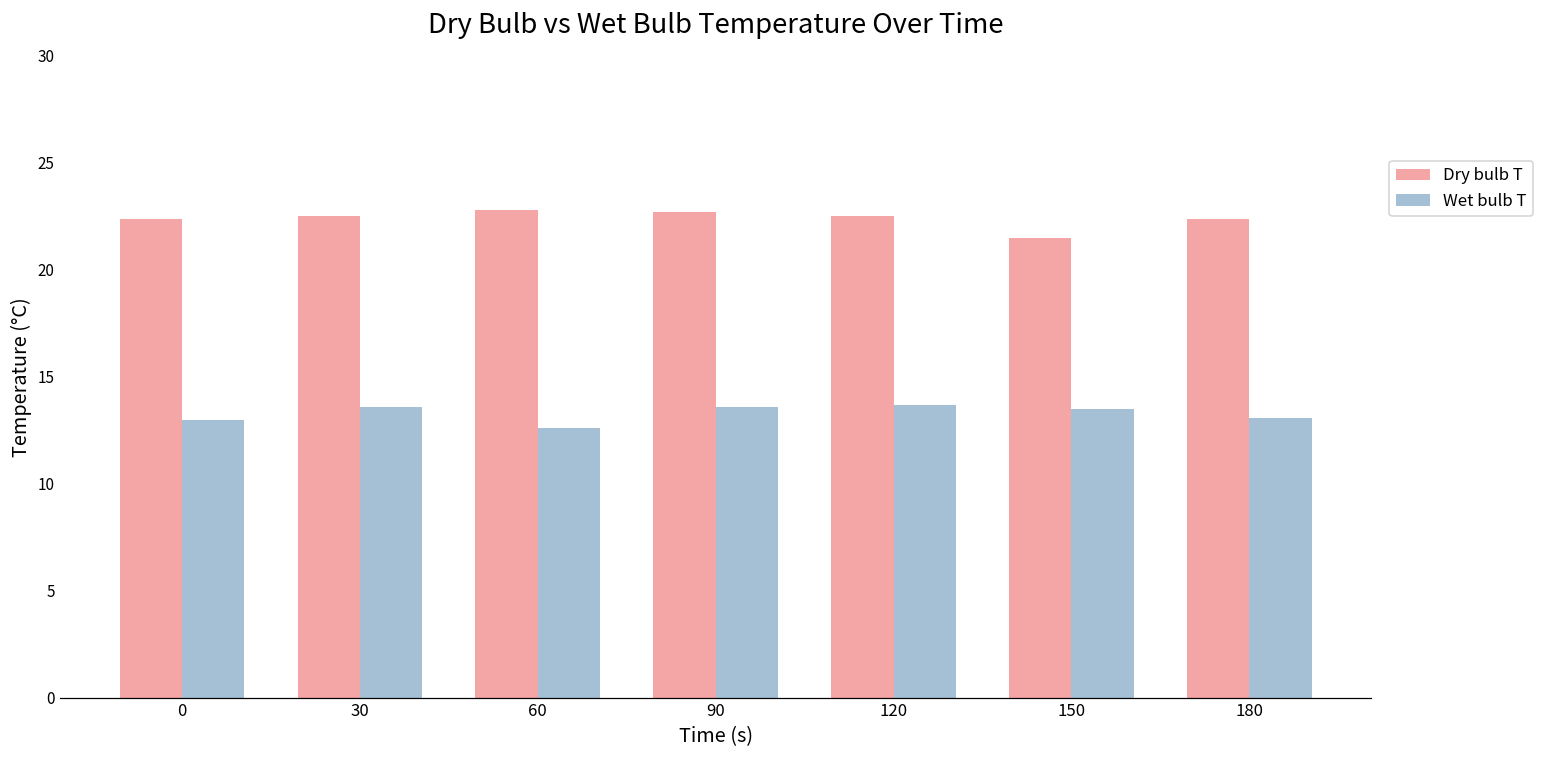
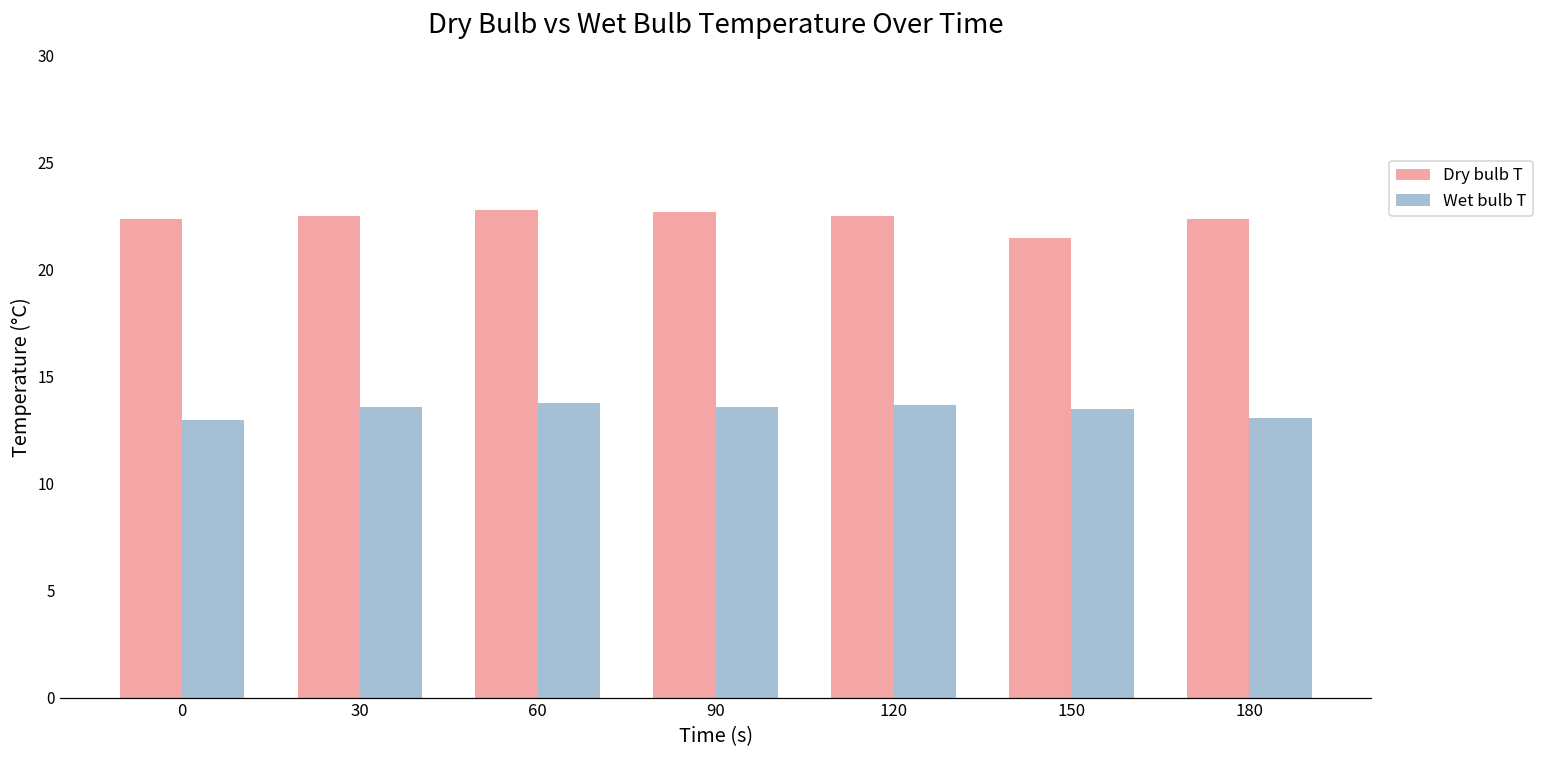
Wet bulb T, 60: 12.6 -> 13.8
